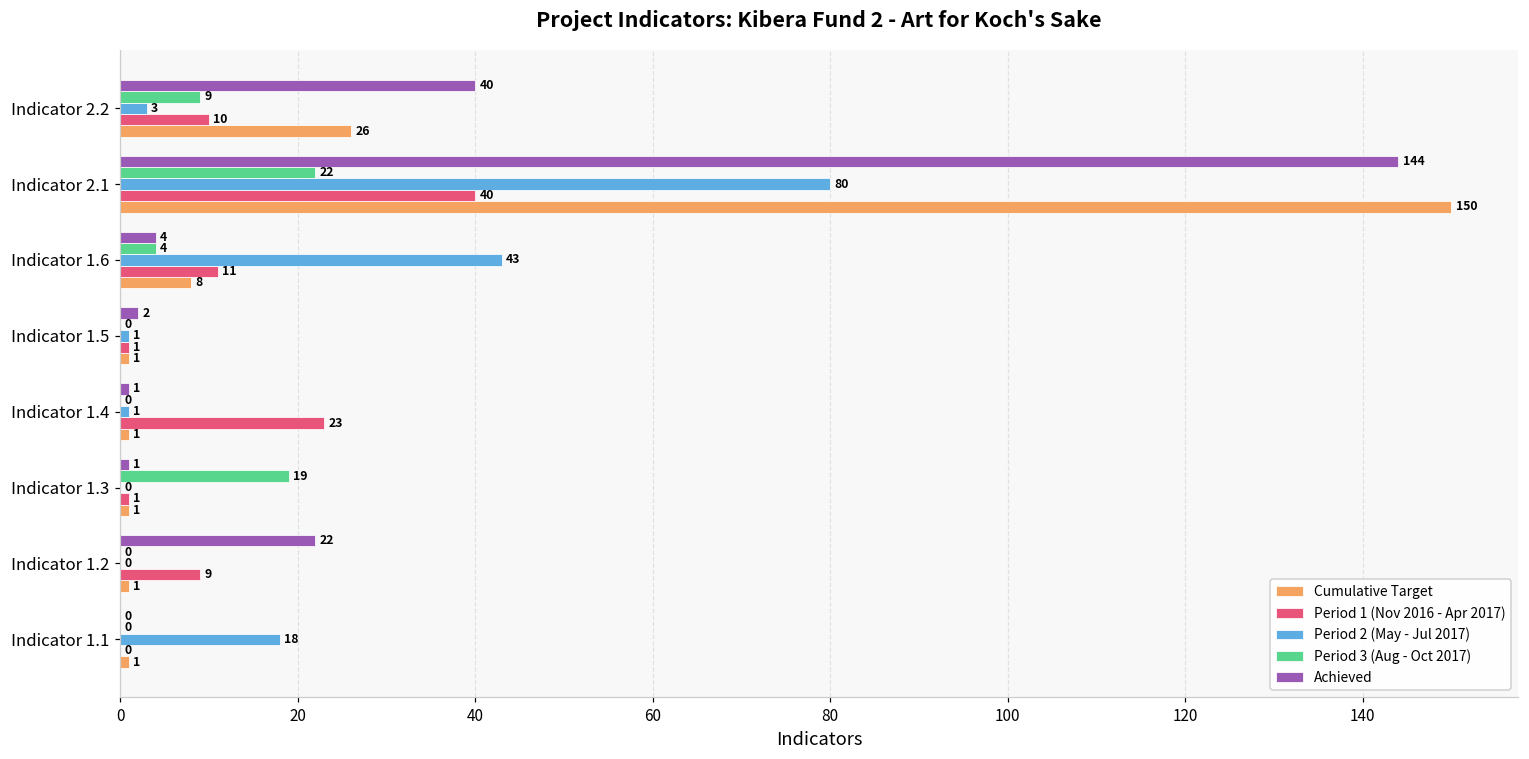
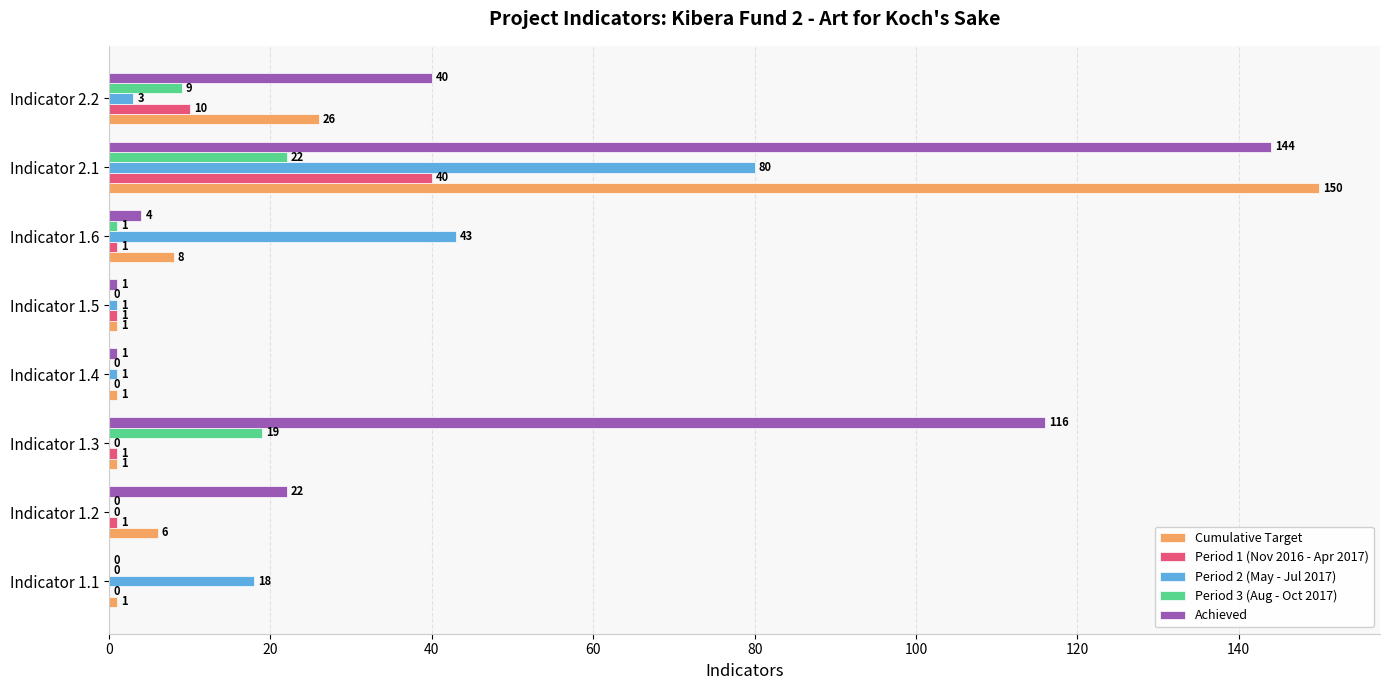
Period 3 (Aug - Oct 2017), Indicator 1.6: 4 -> 1
Period 1 (Nov 2016 - Apr 2017), Indicator 1.6: 11 -> 1
Achieved, Indicator 1.5: 2 -> 1
Period 1 (Nov 2016 - Apr 2017), Indicator 1.4: 23 -> 0
Achieved, Indicator 1.3: 1 -> 116
Period 1 (Nov 2016 - Apr 2017), Indicator 1.2: 9 -> 1
Cumulative Target, Indicator 1.2: 1 -> 6
